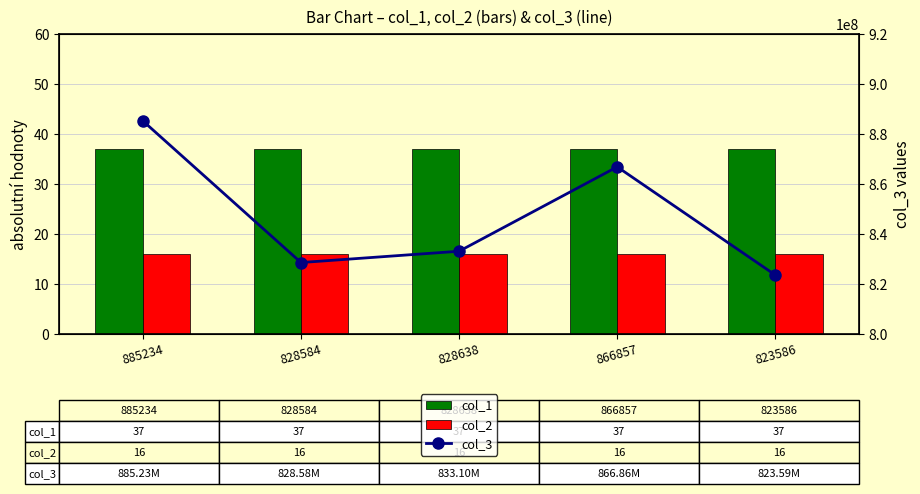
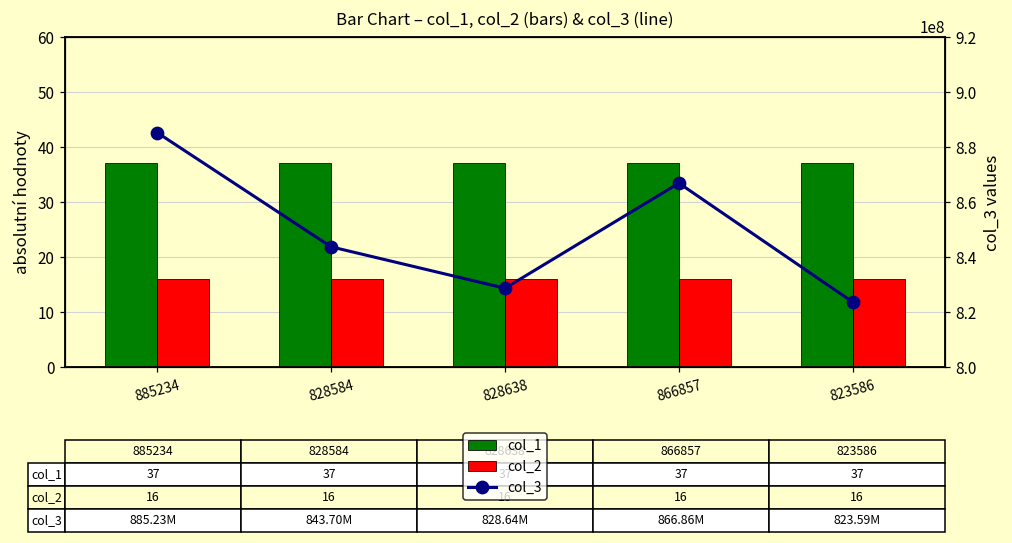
col_3, 828584: 828.58M -> 843.70M
col_3, 828638: 833.10M -> 828.64M
